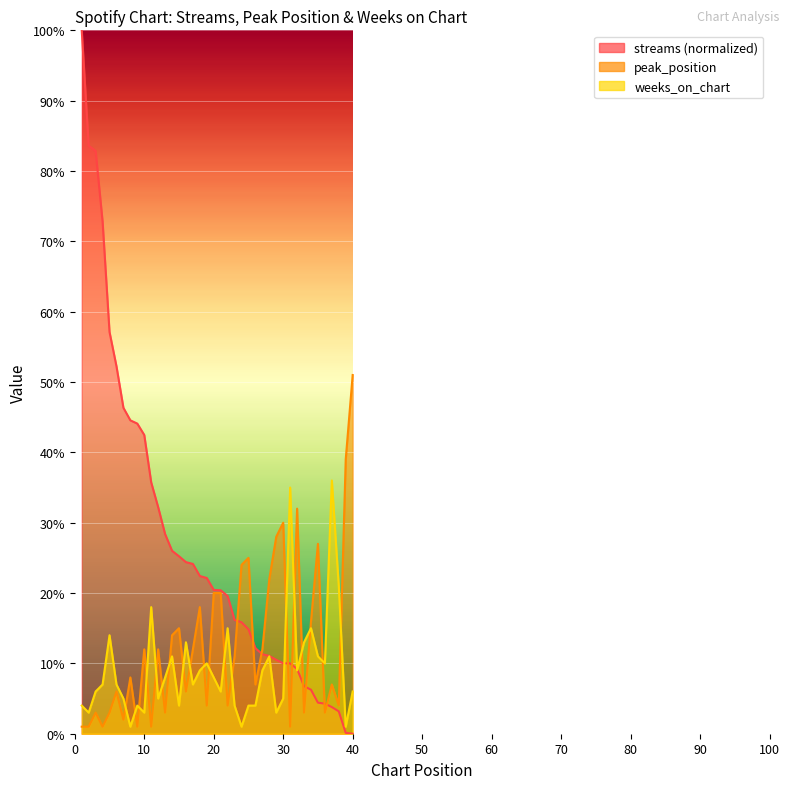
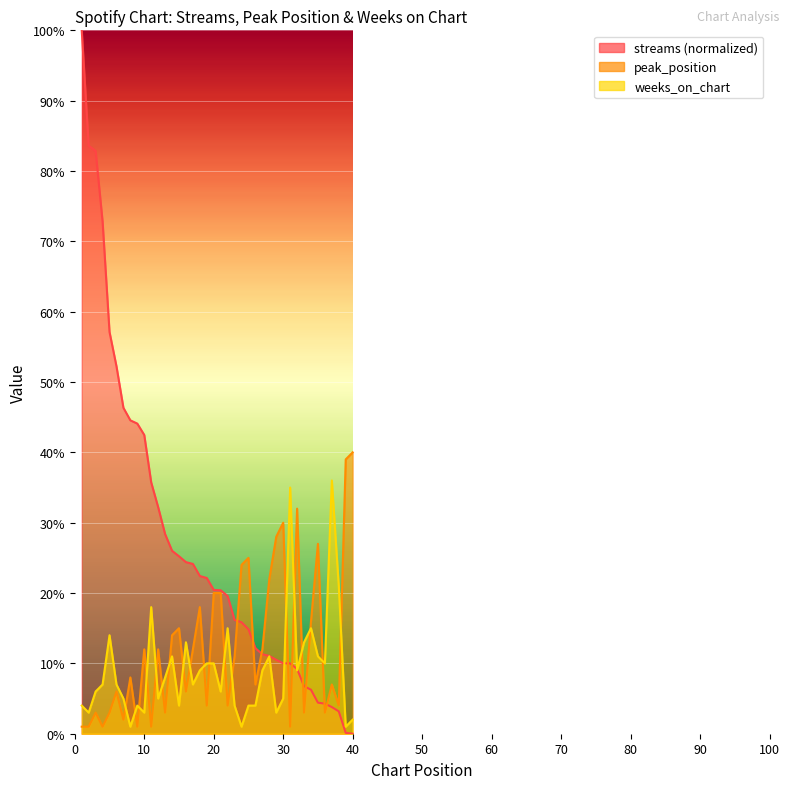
weeks_on_chart, 20: 8% -> 10%
peak_position, 40: 51% -> 40%
weeks_on_chart, 40: 6% -> 2%
